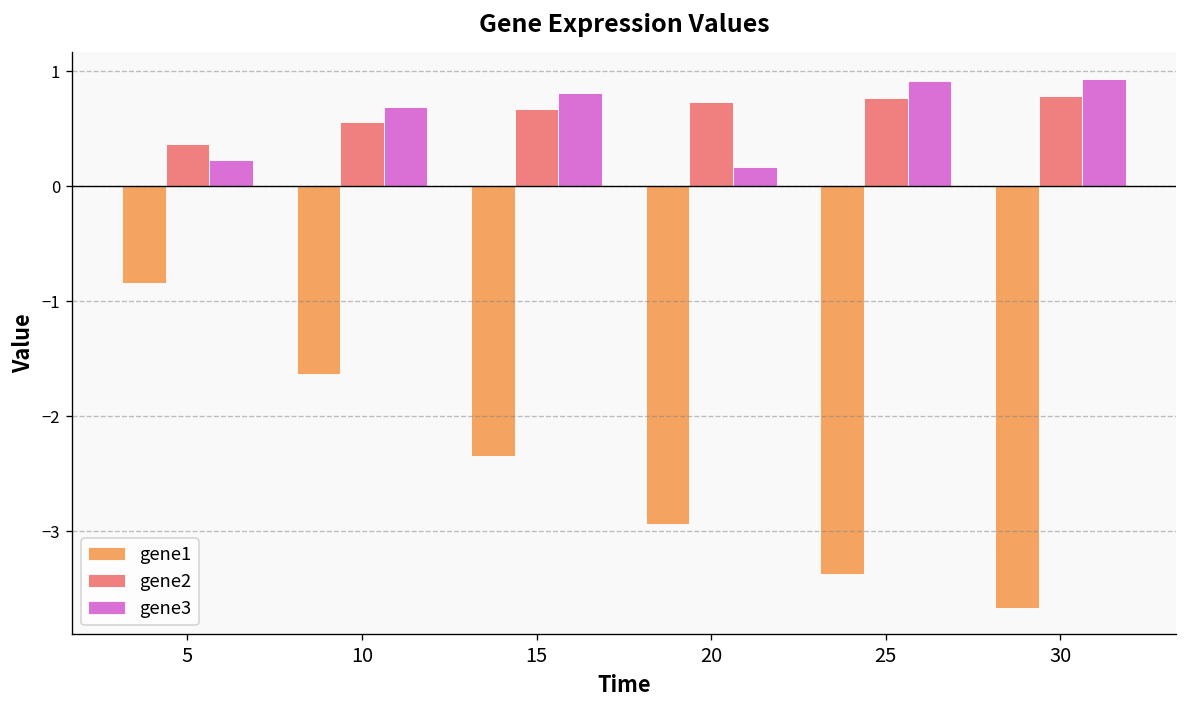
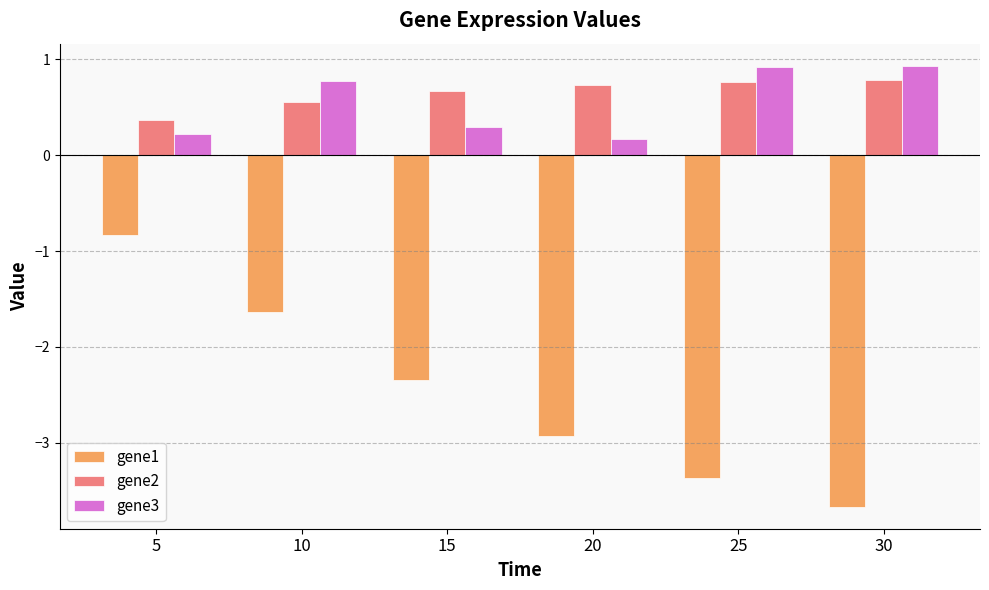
gene3, 10: 0.7 -> 0.8
gene3, 15: 0.8 -> 0.3
